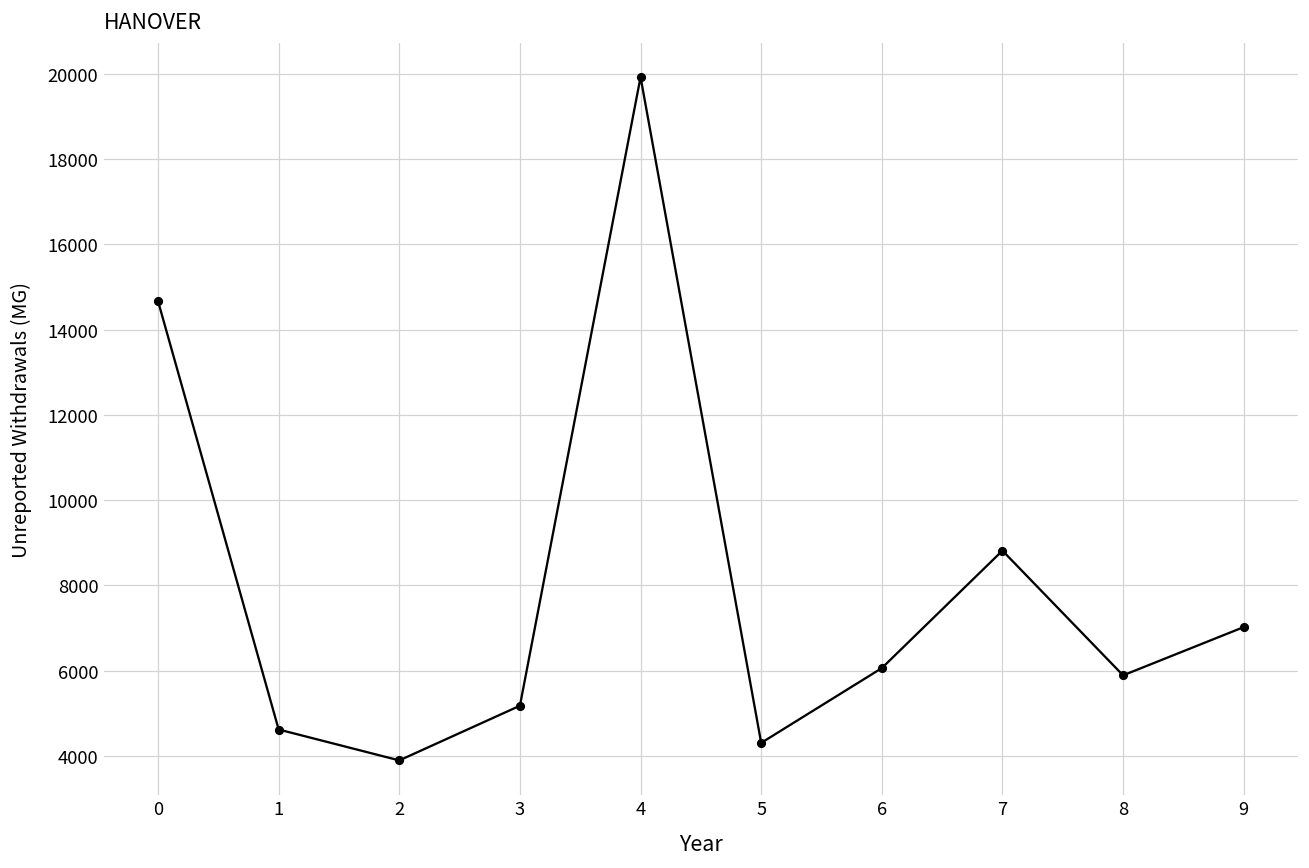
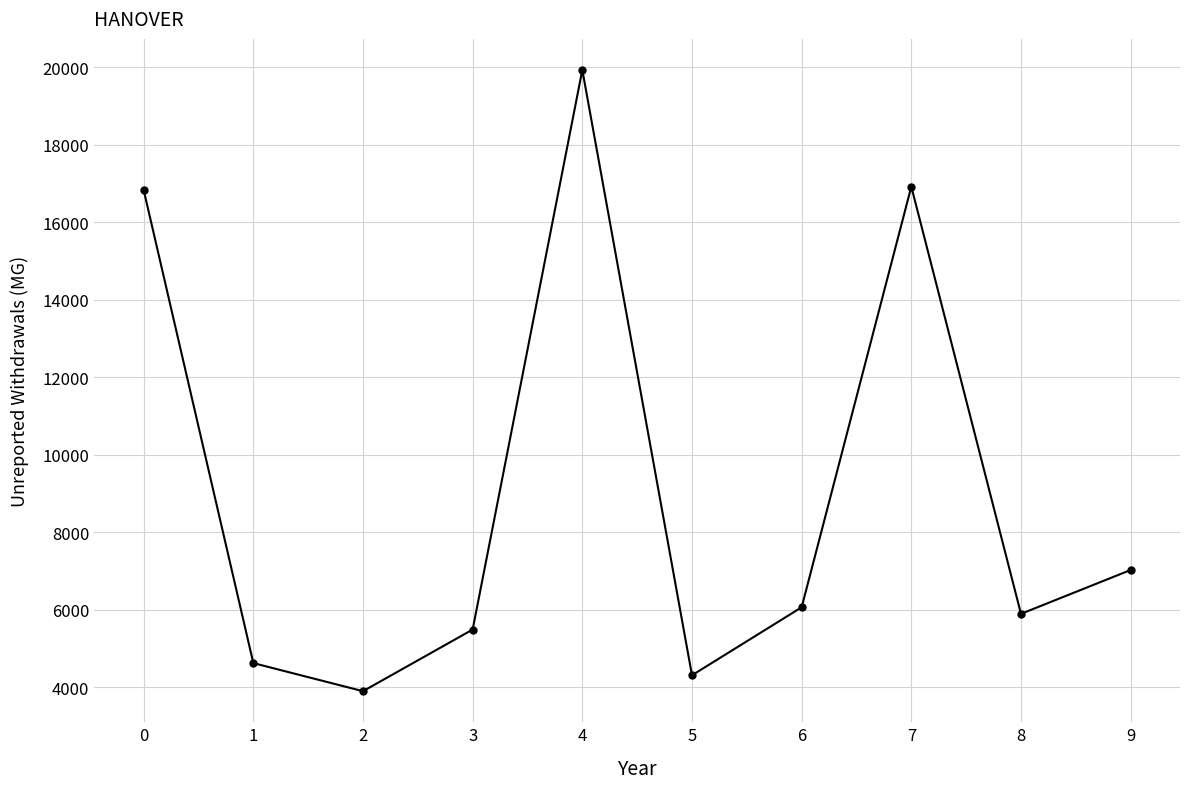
0: 14700 -> 16800
3: 5200 -> 5500
7: 8800 -> 16900
